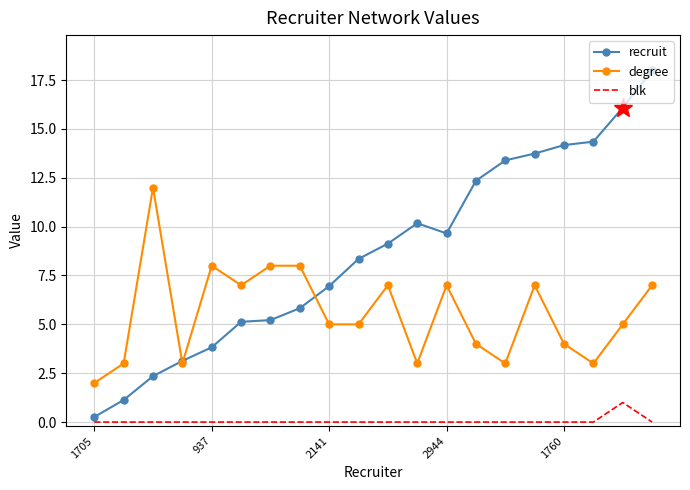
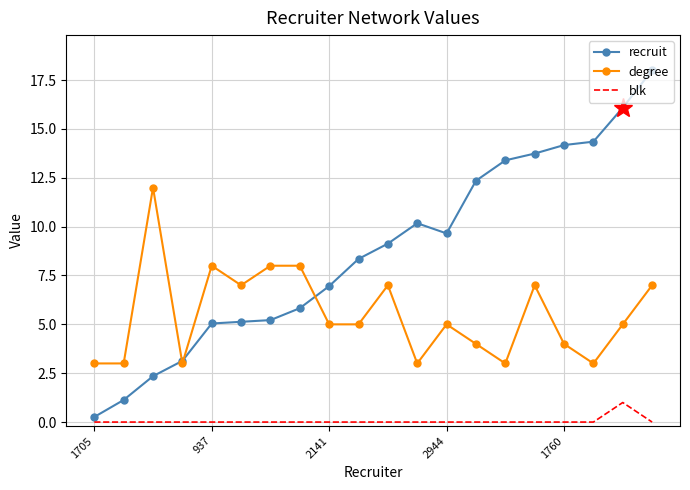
degree, 1705: 2 -> 3
recruit, 937: 3.8 -> 5.0
degree, 2944: 7 -> 5
